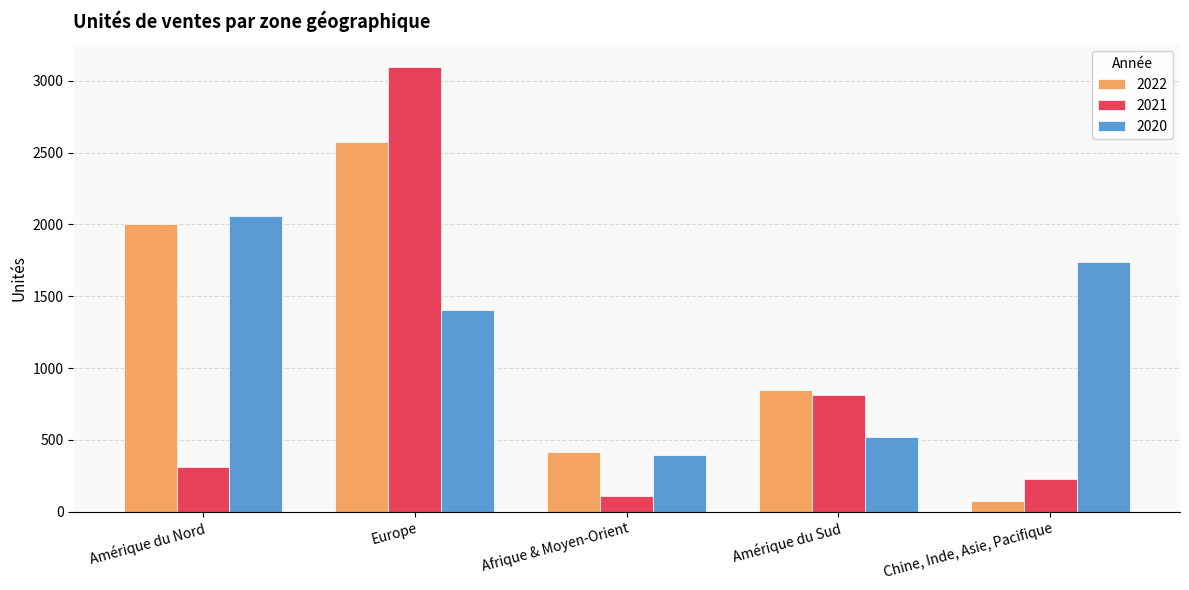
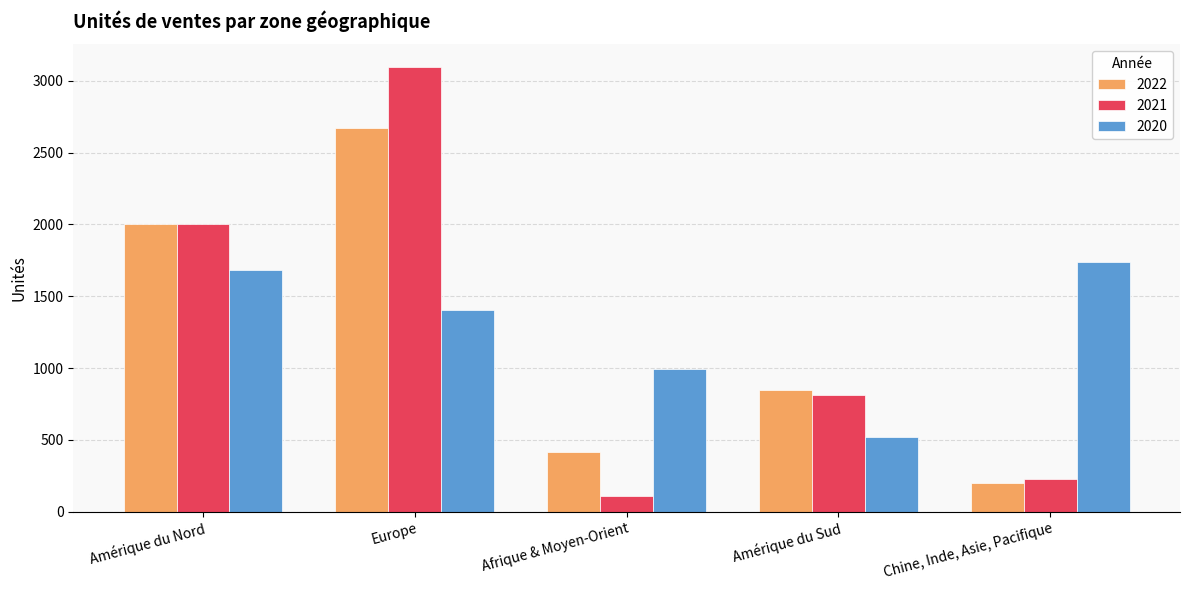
2021, Amérique du Nord: 310 -> 2010
2020, Amérique du Nord: 2060 -> 1680
2022, Europe: 2570 -> 2670
2020, Afrique & Moyen-Orient: 400 -> 1000
2022, Chine, Inde, Asie, Pacifique: 80 -> 200
